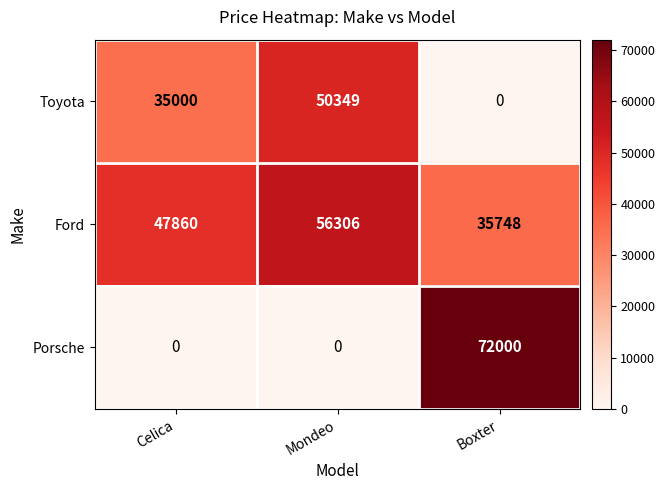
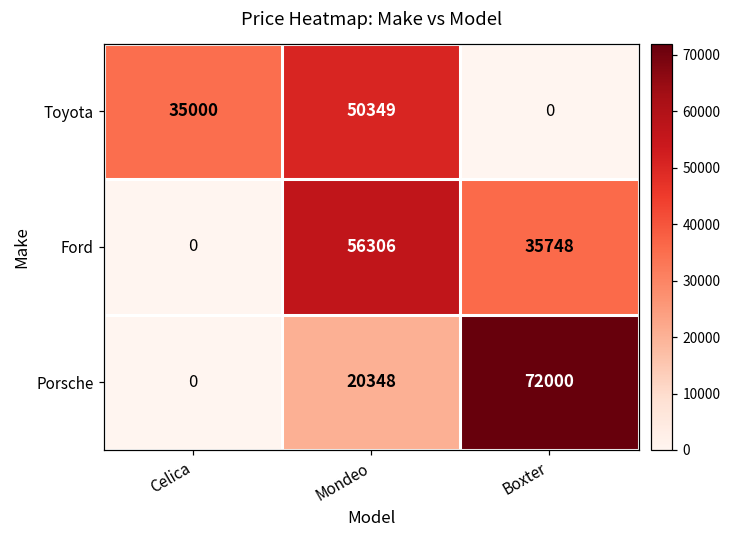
Ford, Celica: 47860 -> 0
Porsche, Mondeo: 0 -> 20348
